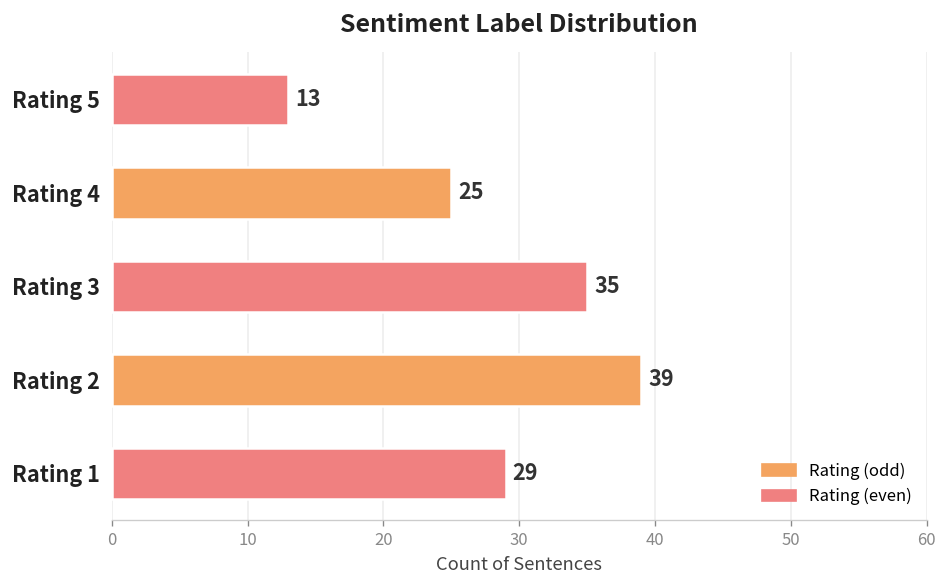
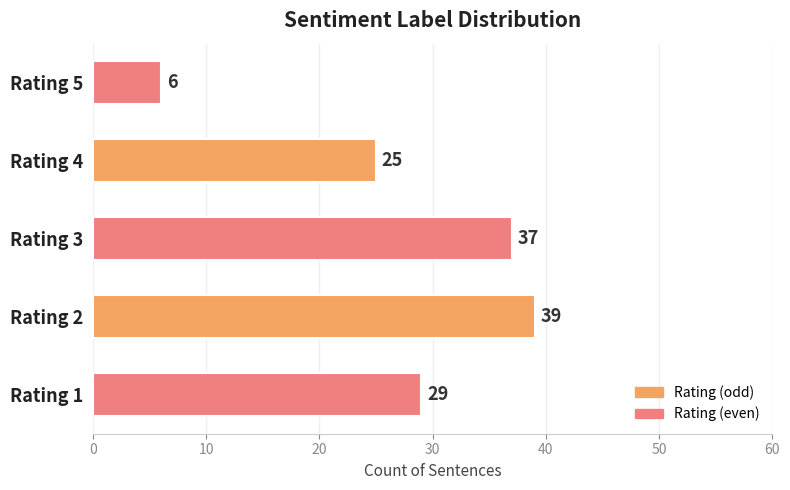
Rating 5: 13 -> 6
Rating 3: 35 -> 37
